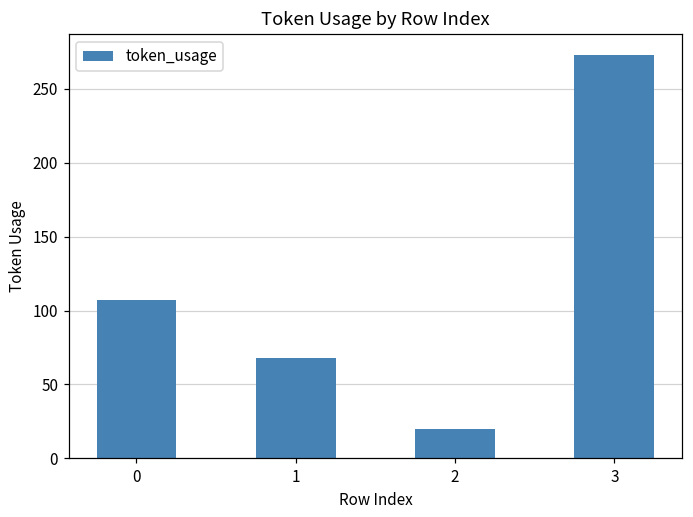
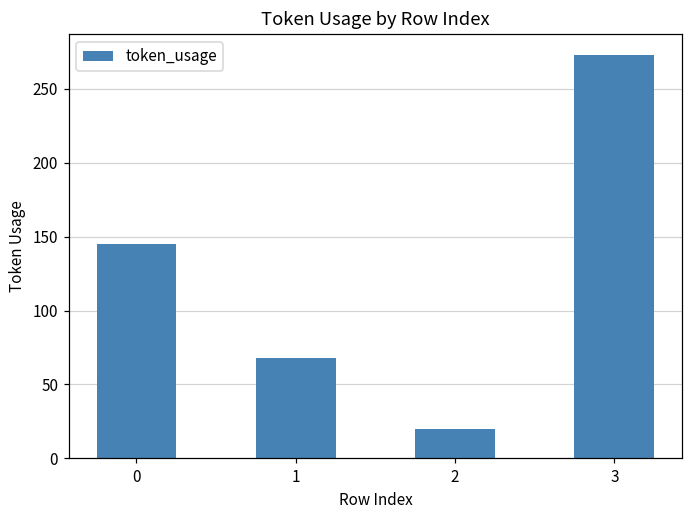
0: 107 -> 145
